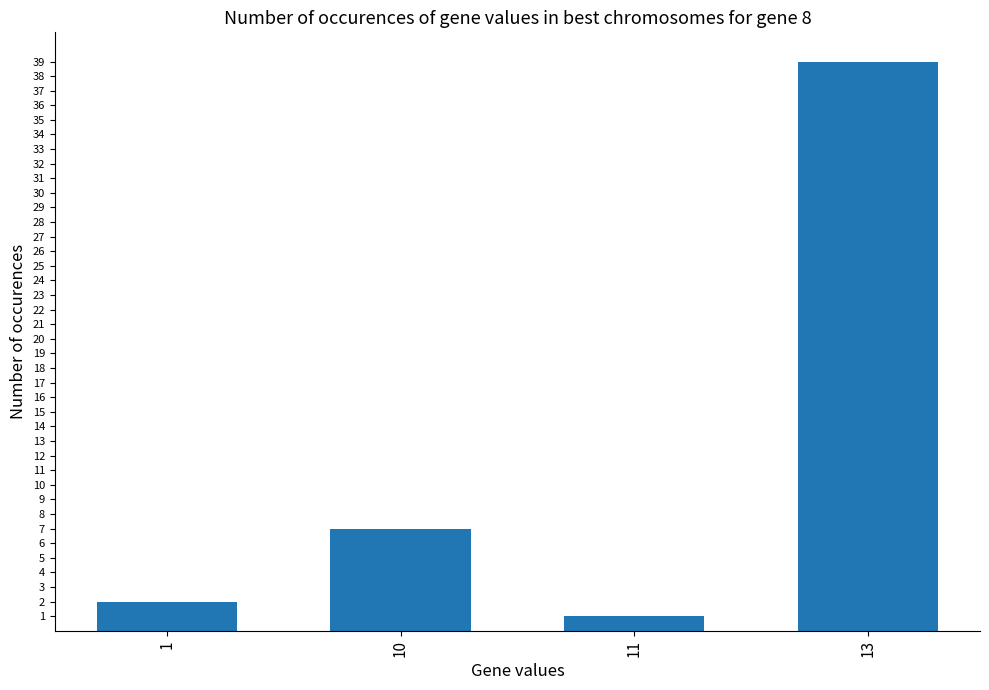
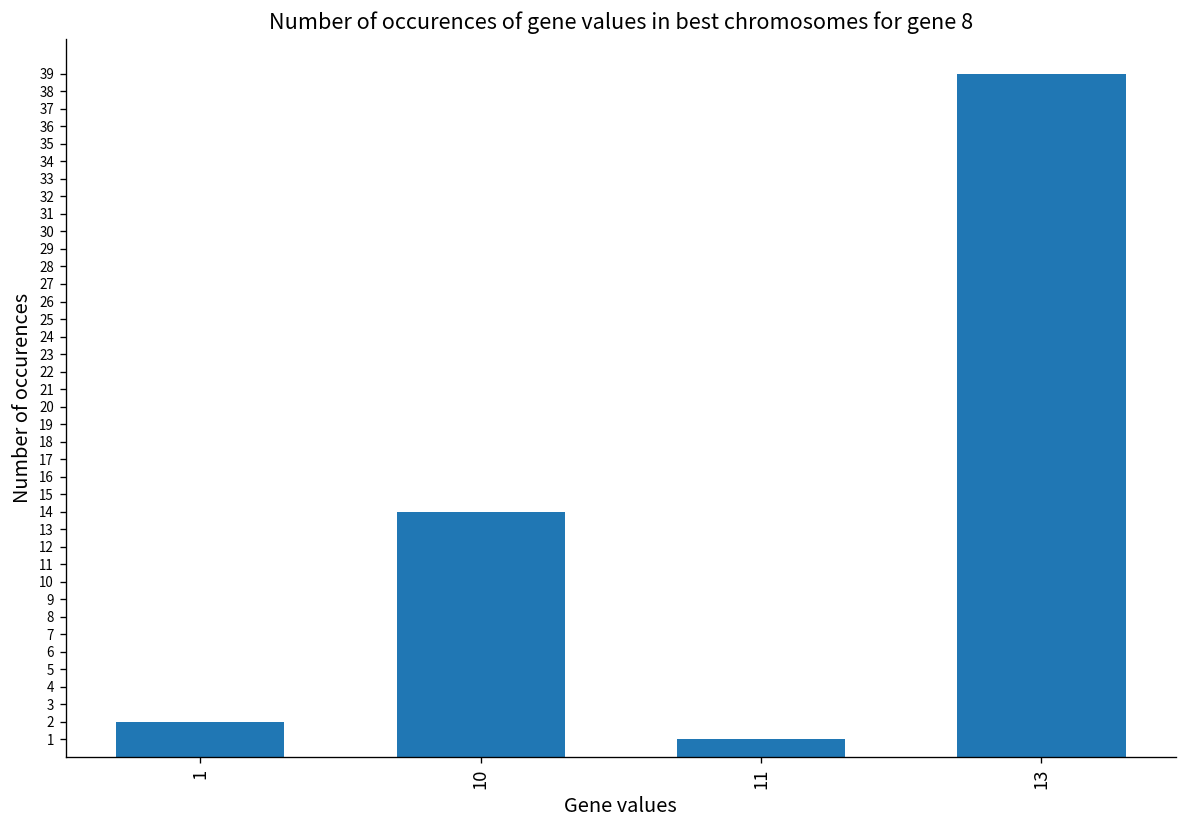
10: 7 -> 14
